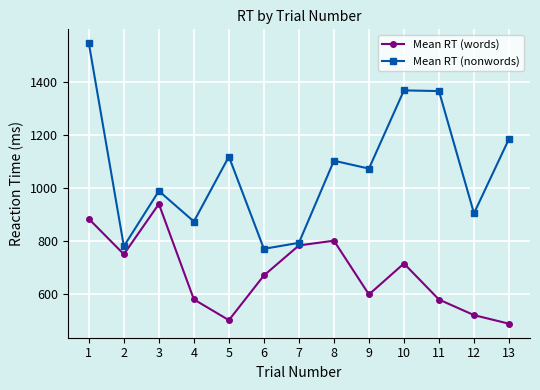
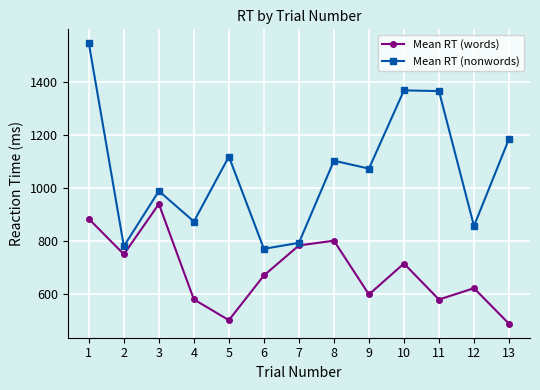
Mean RT (words), 12: 520 -> 620
Mean RT (nonwords), 12: 900 -> 860
